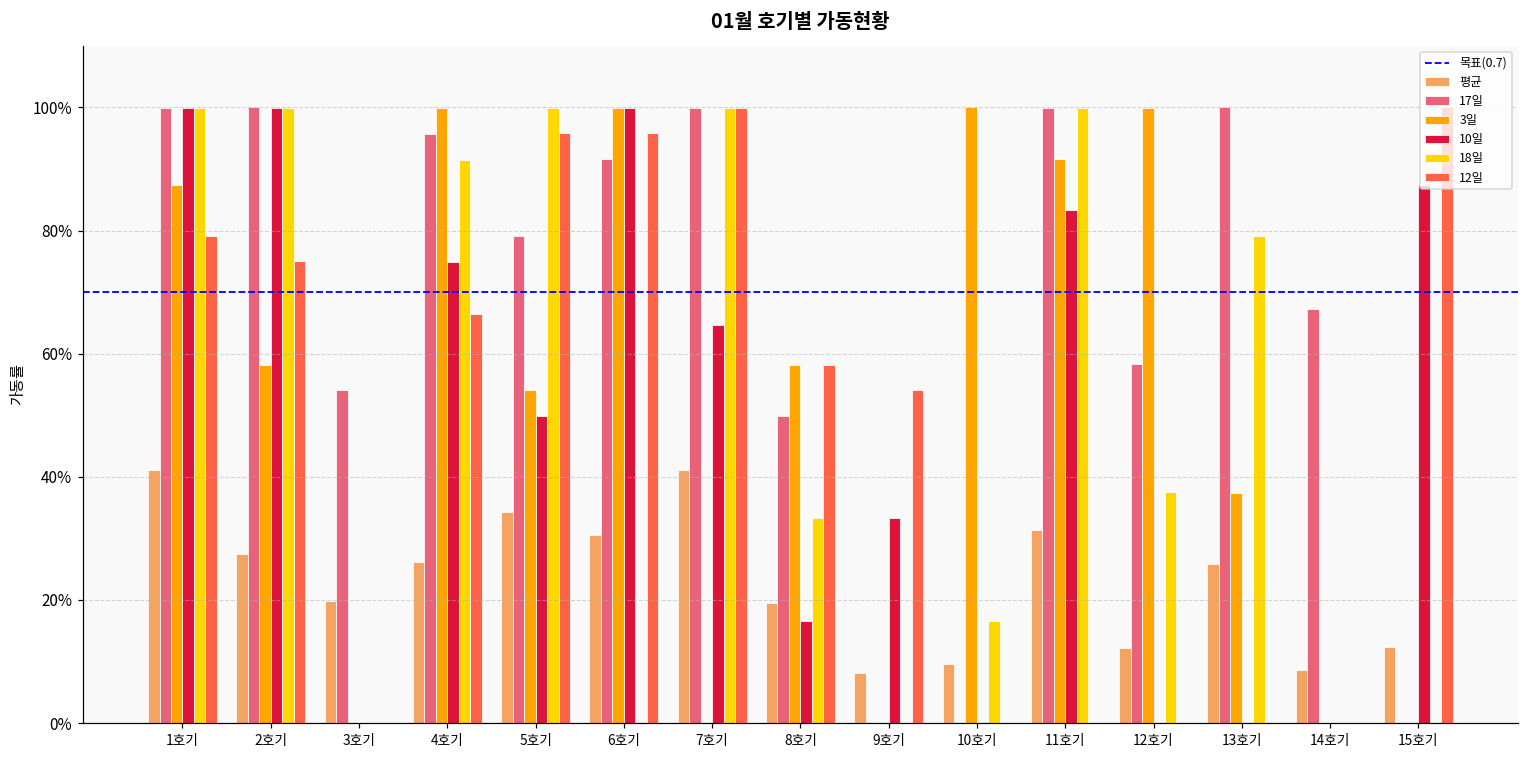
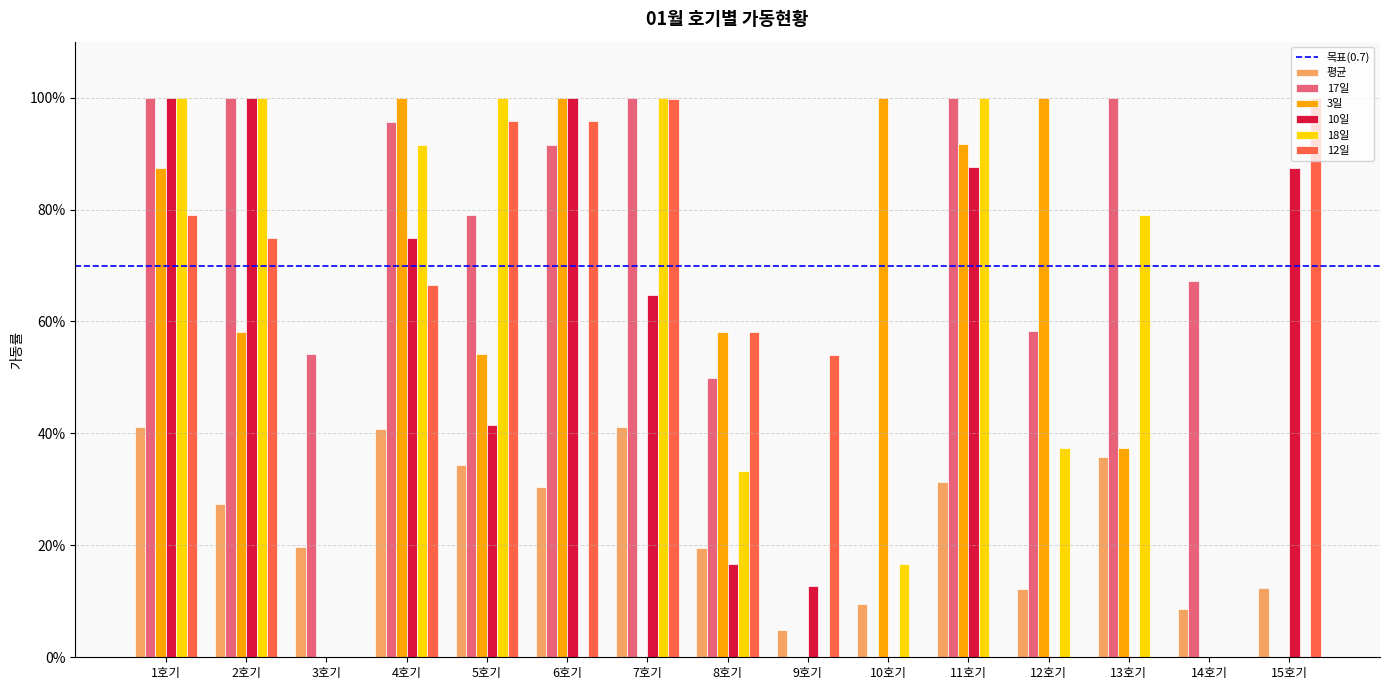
평균, 4호기: 26% -> 41%
10일, 5호기: 50% -> 41%
평균, 9호기: 8% -> 5%
10일, 9호기: 33% -> 13%
10일, 11호기: 83% -> 88%
평균, 13호기: 26% -> 36%
